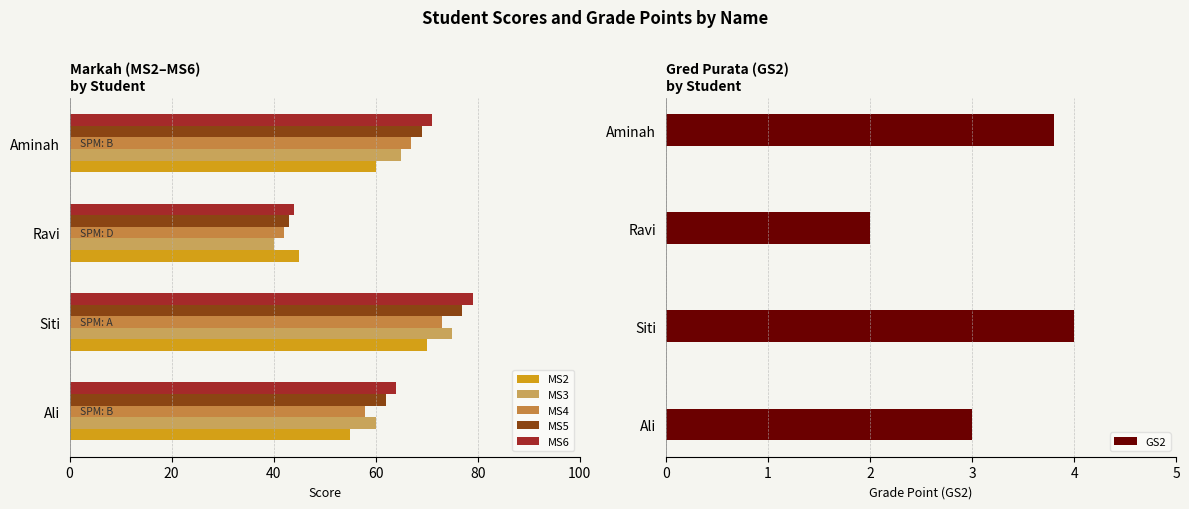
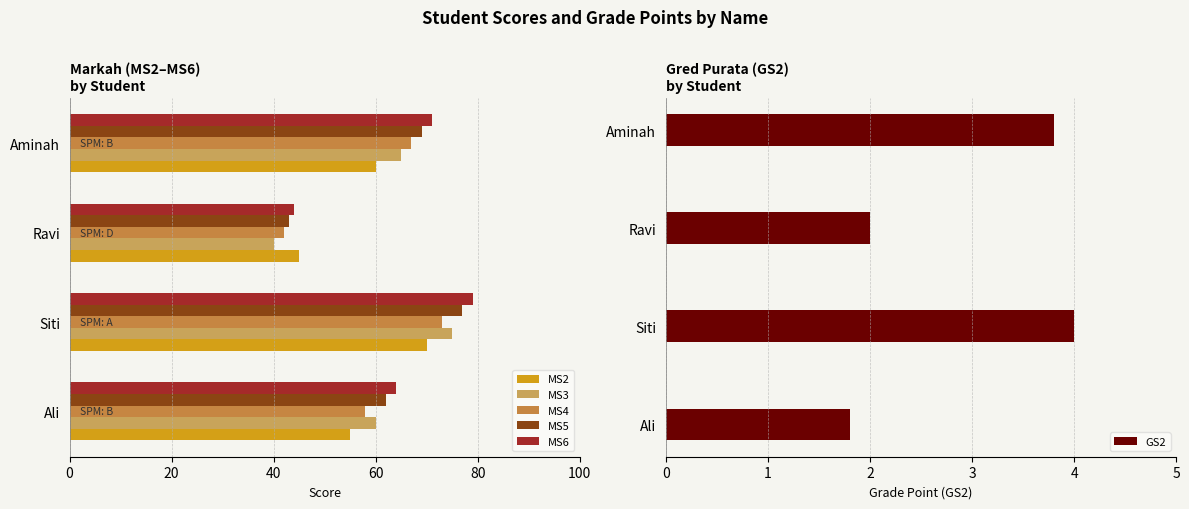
Gred Purata (GS2) by Student, Ali: 3.0 -> 1.8
